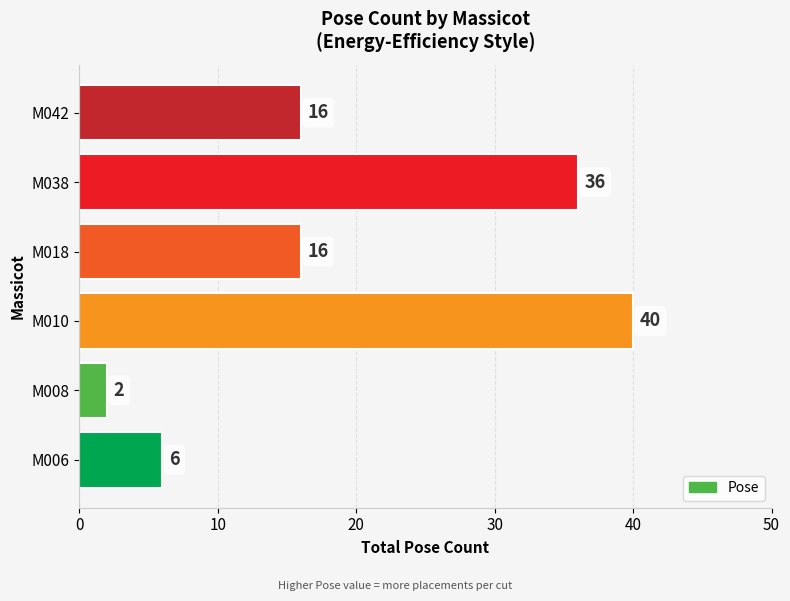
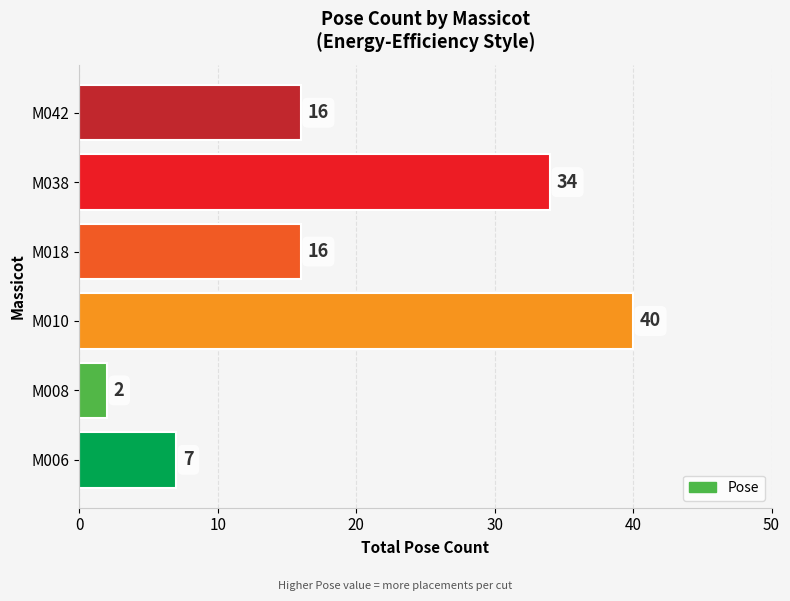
M038: 36 -> 34
M006: 6 -> 7
